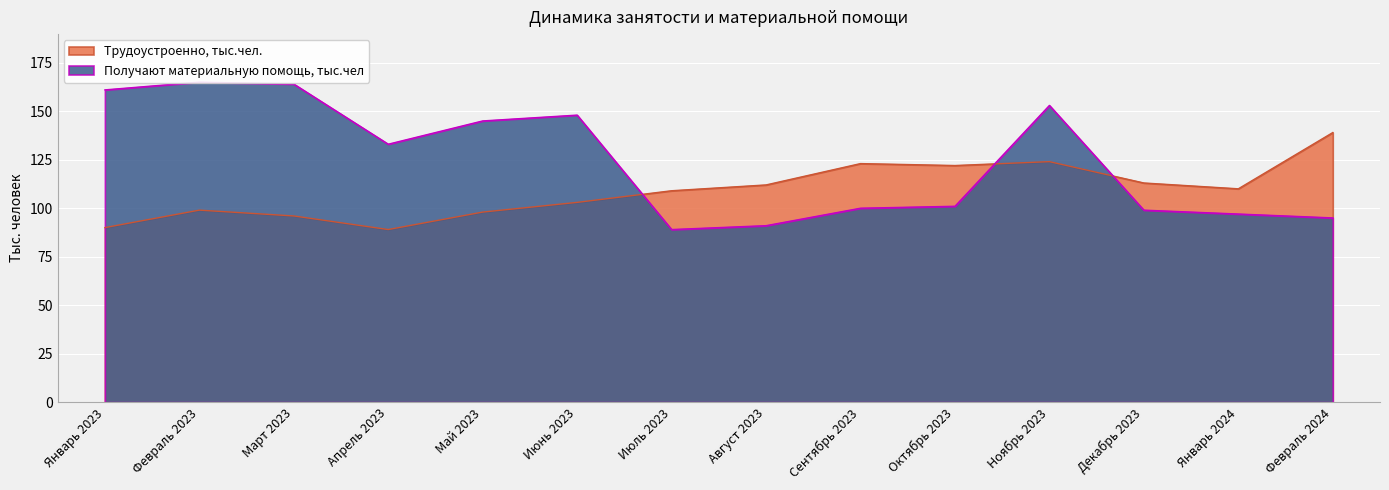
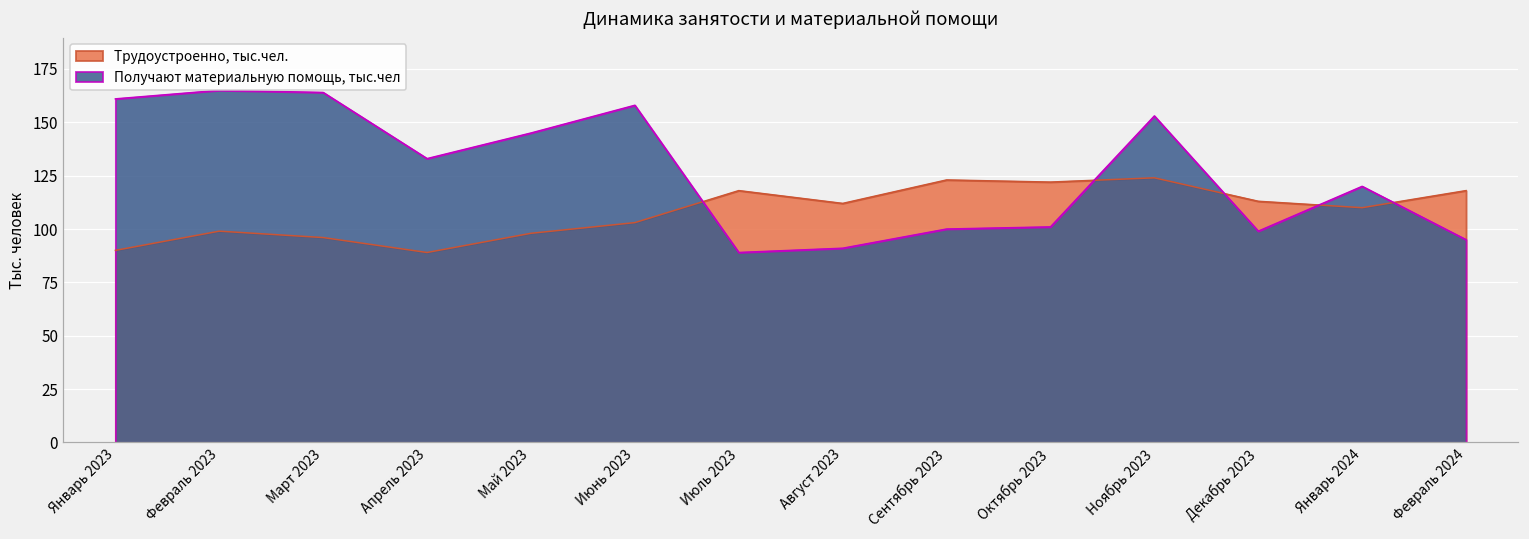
Получают материальную помощь, тыс.чел, Июнь 2023: 148 -> 158
Трудоустроенно, тыс.чел., Июль 2023: 109 -> 118
Получают материальную помощь, тыс.чел, Январь 2024: 97 -> 120
Трудоустроенно, тыс.чел., Февраль 2024: 139 -> 118
